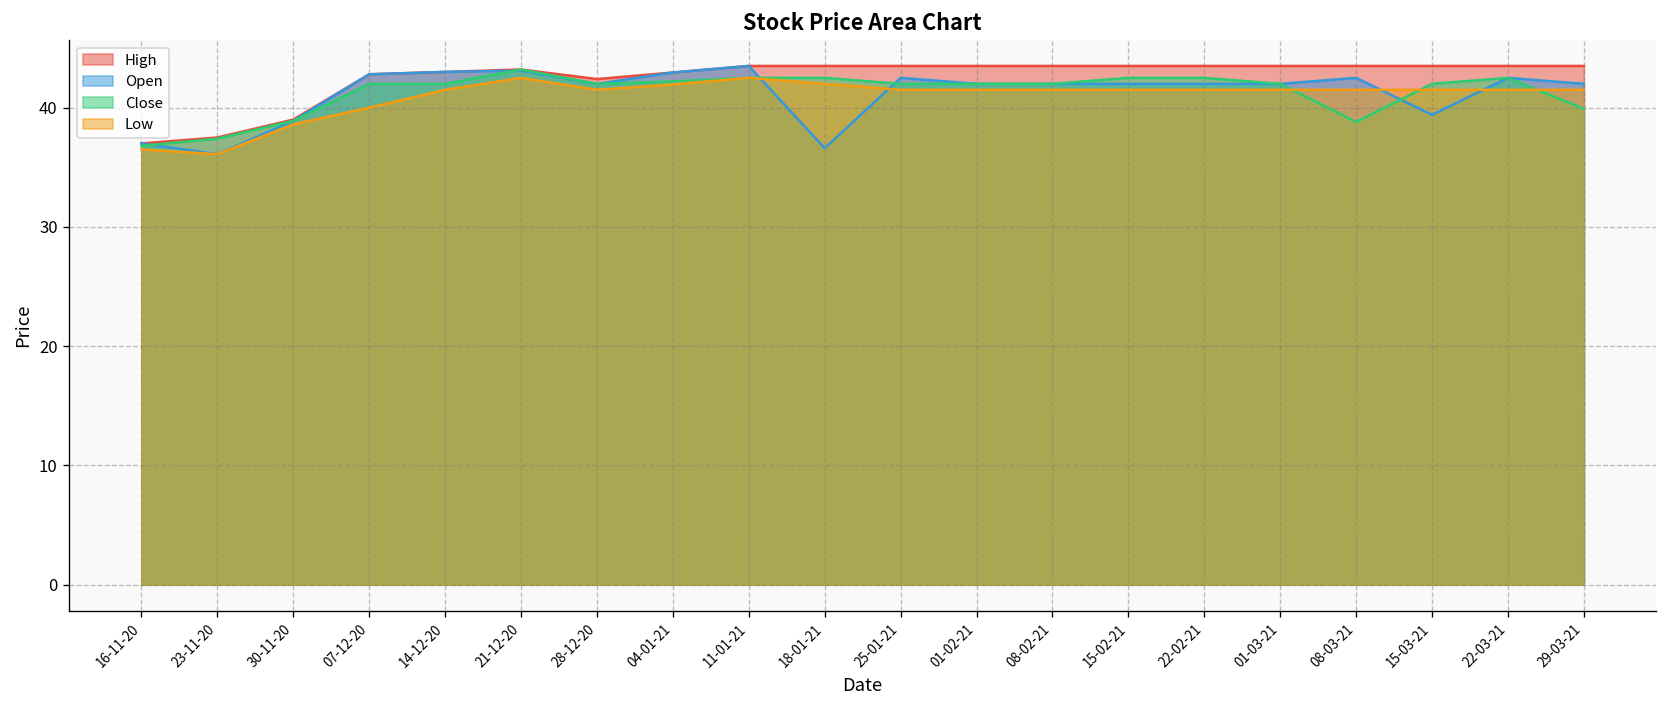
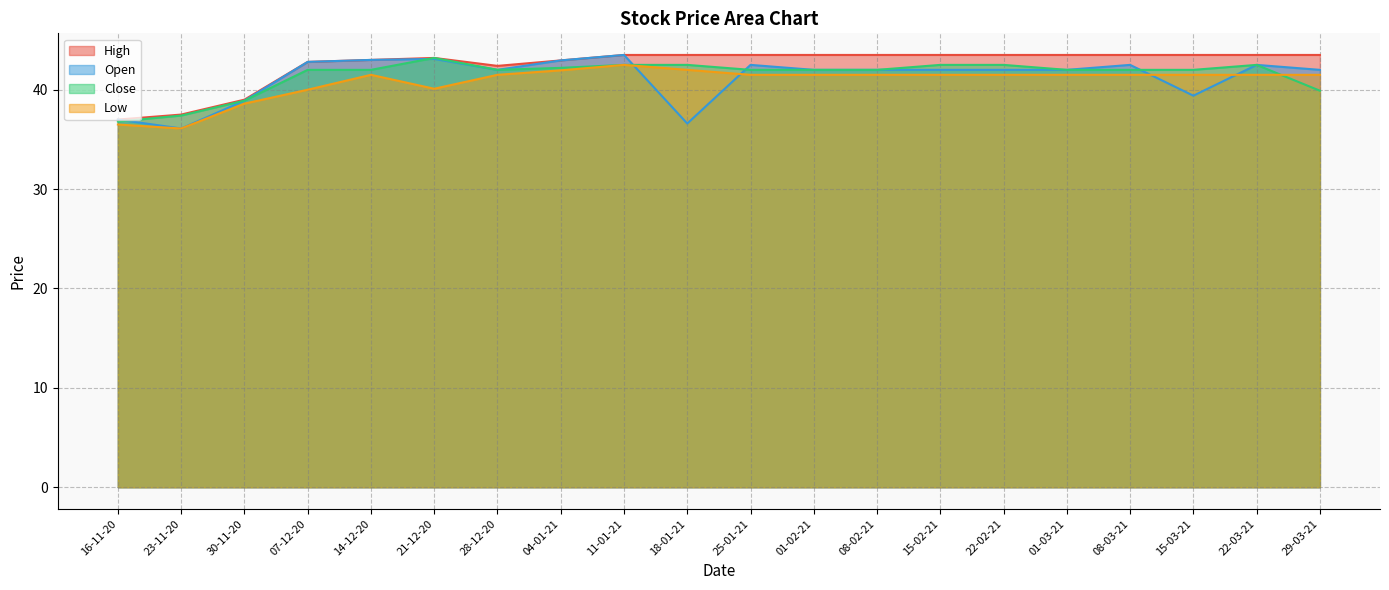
Low, 21-12-20: 43 -> 40
Close, 08-03-21: 39 -> 42
